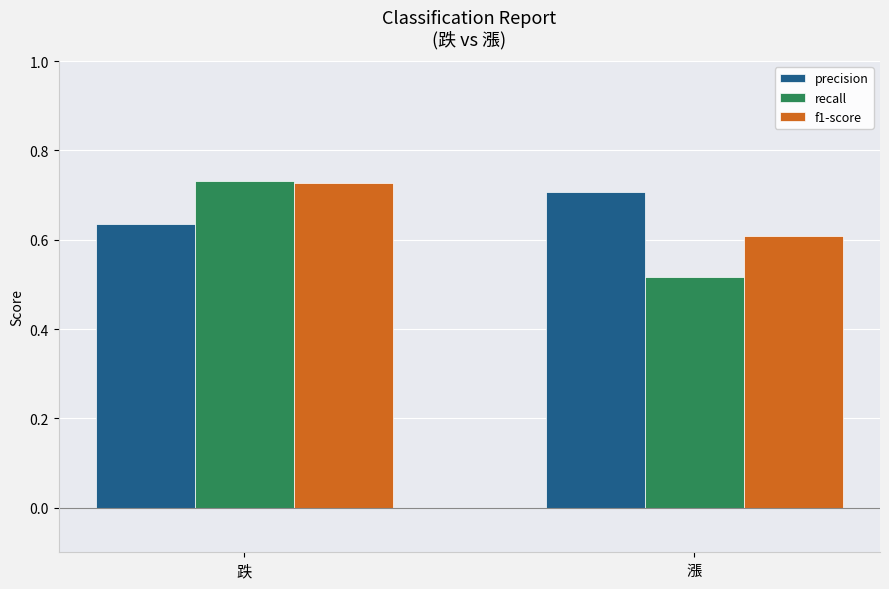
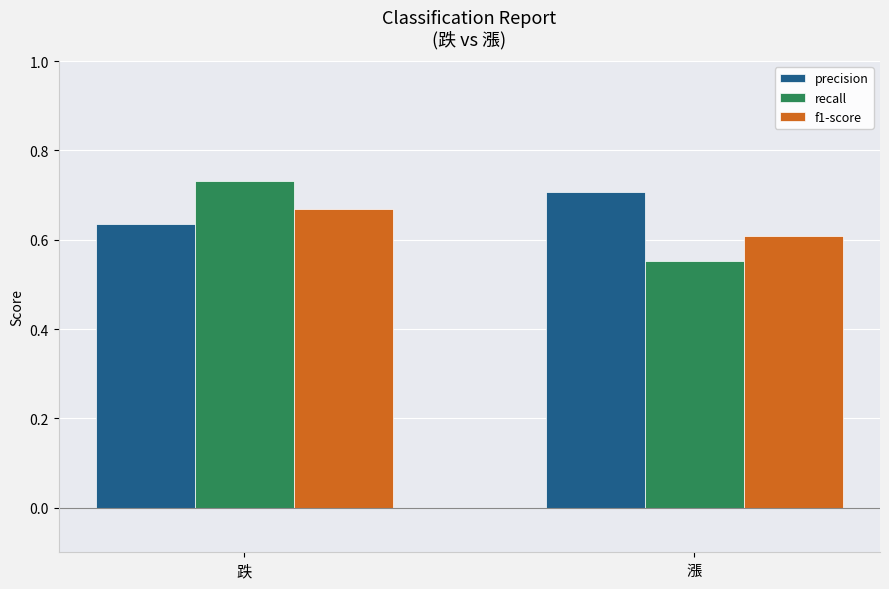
f1-score, 跌: 0.73 -> 0.67
recall, 漲: 0.52 -> 0.55
